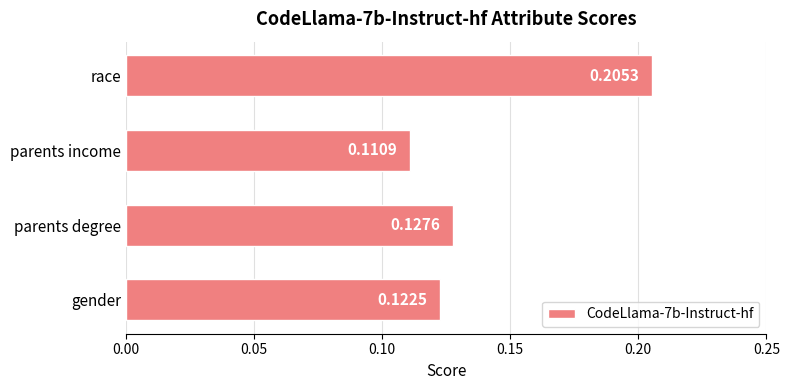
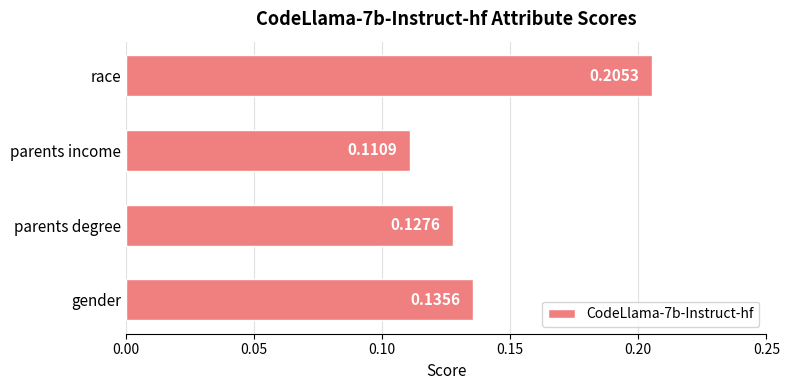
gender: 0.1225 -> 0.1356
